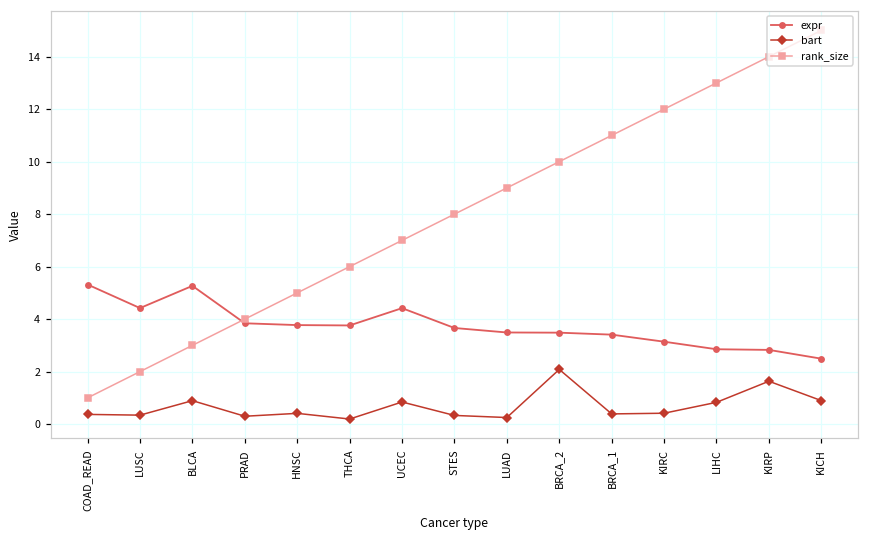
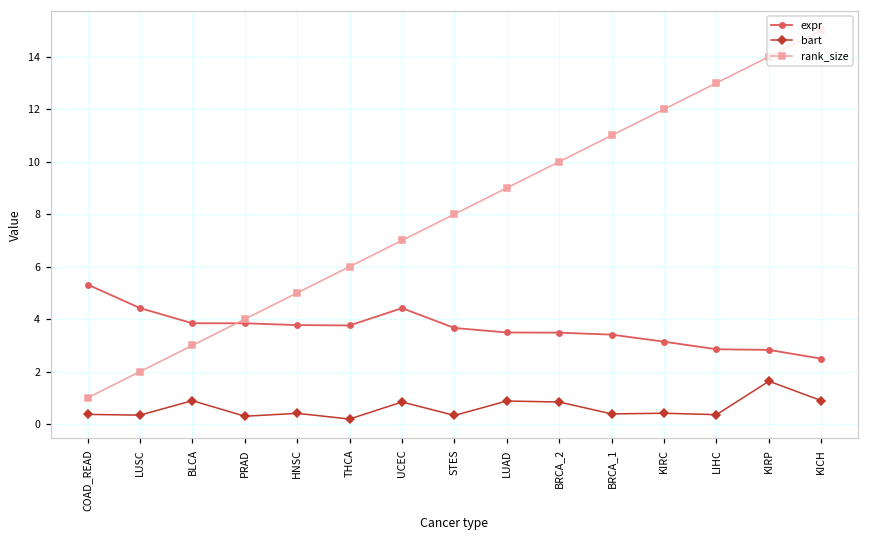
expr, BLCA: 5.3 -> 3.8
bart, LUAD: 0.3 -> 0.9
bart, BRCA_2: 2.1 -> 0.8
bart, LIHC: 0.8 -> 0.4
